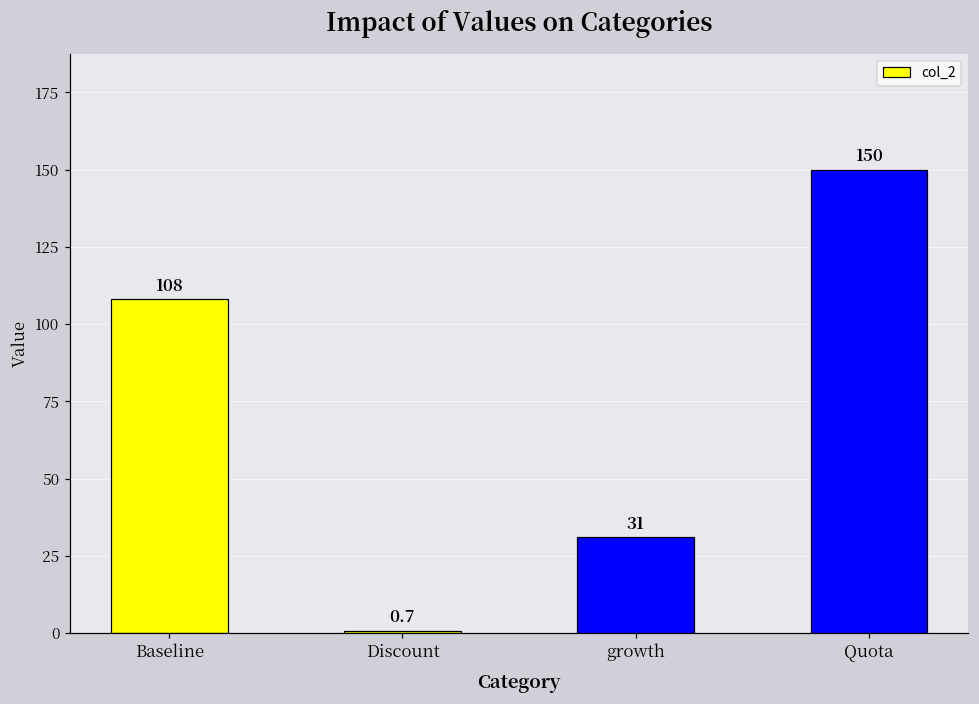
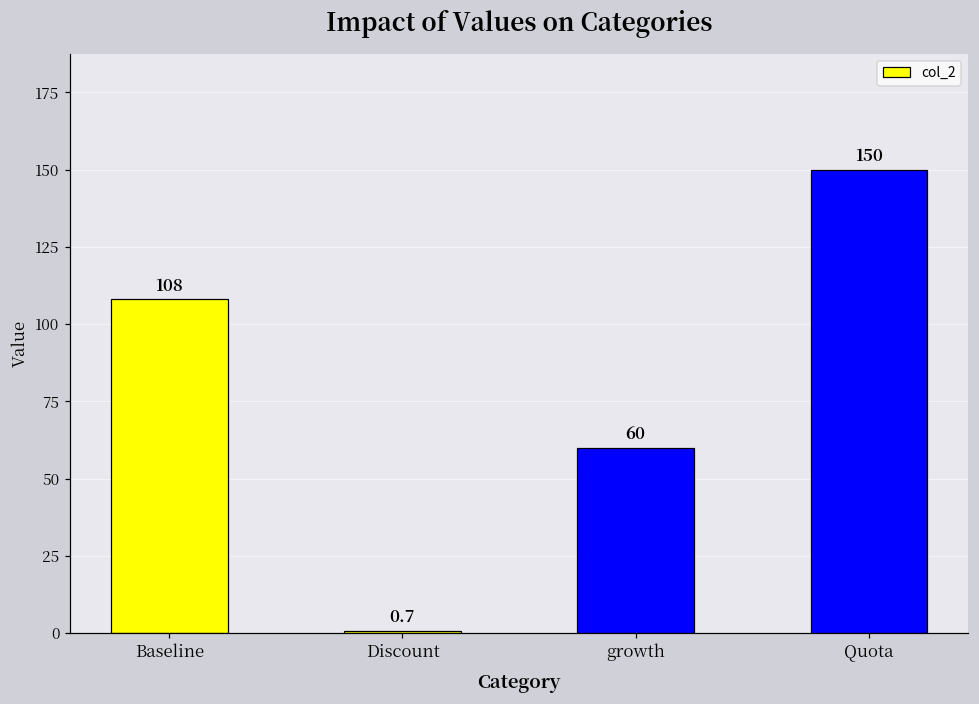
growth: 31 -> 60
